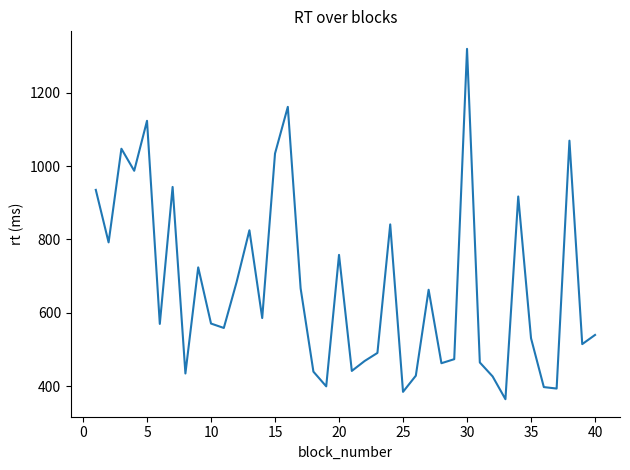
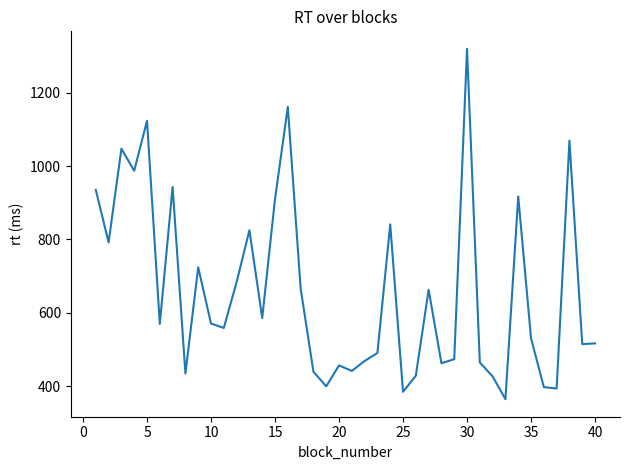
15: 1030 -> 910
20: 760 -> 460
40: 540 -> 520
